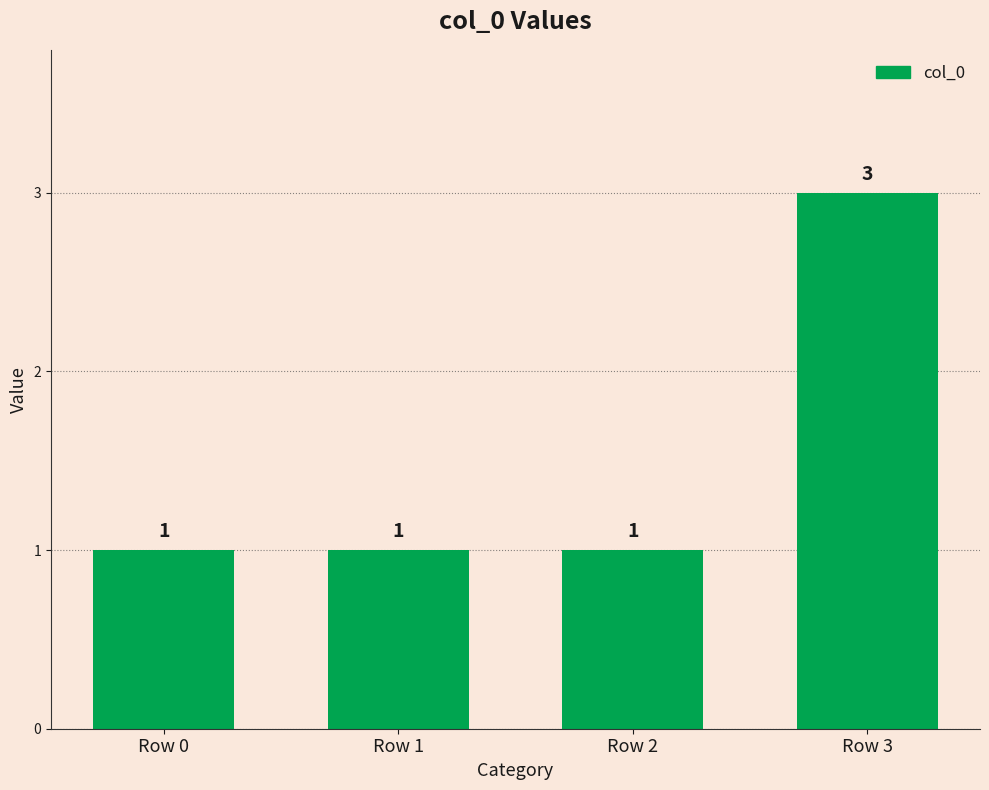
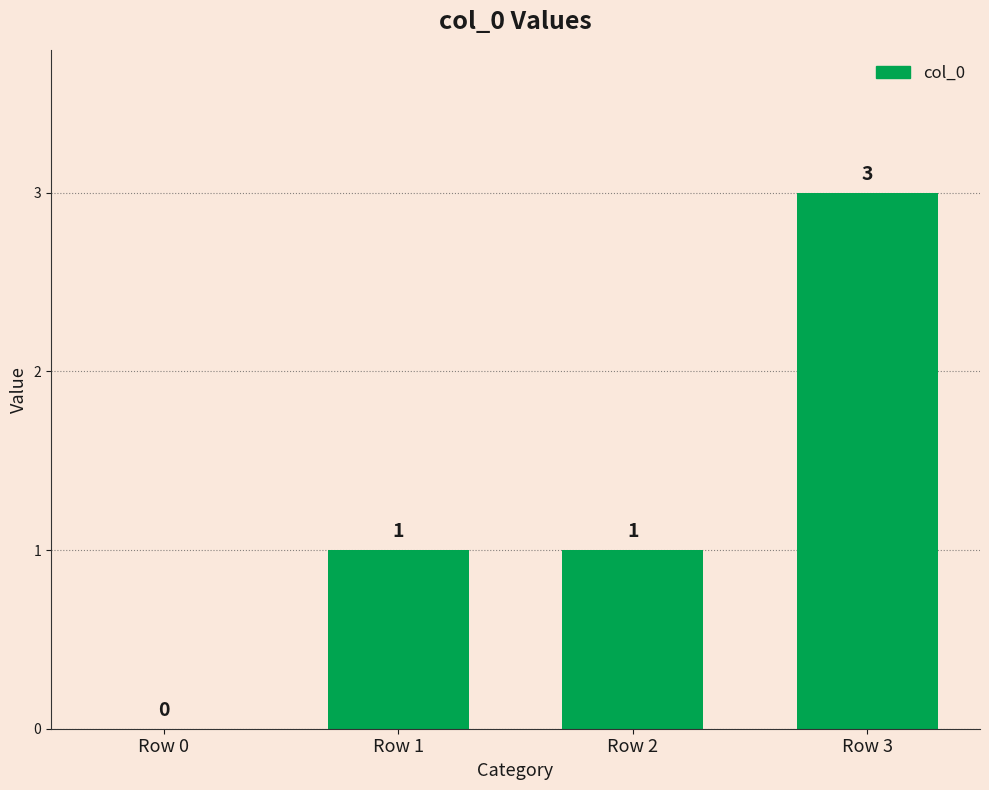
Row 0: 1 -> 0
